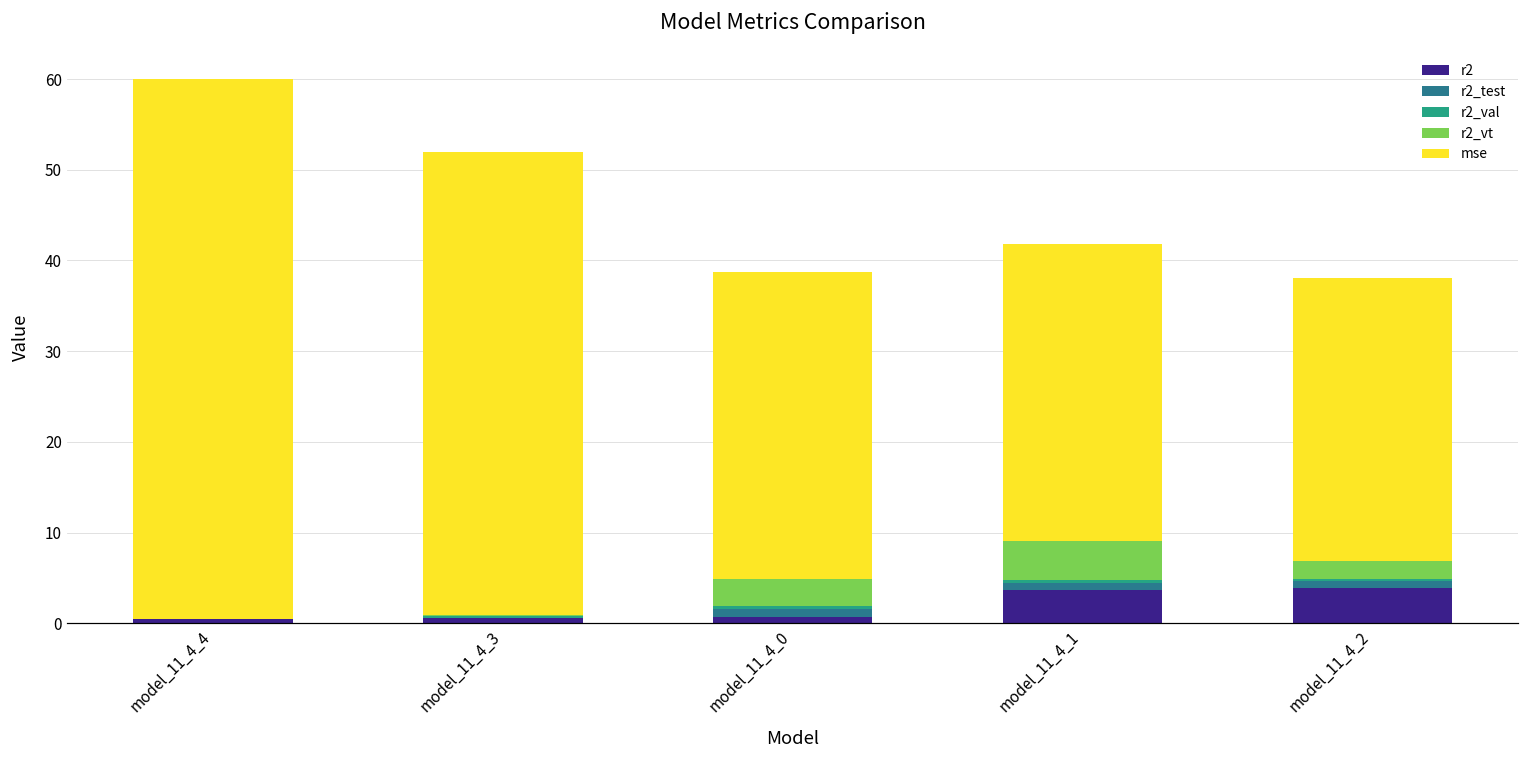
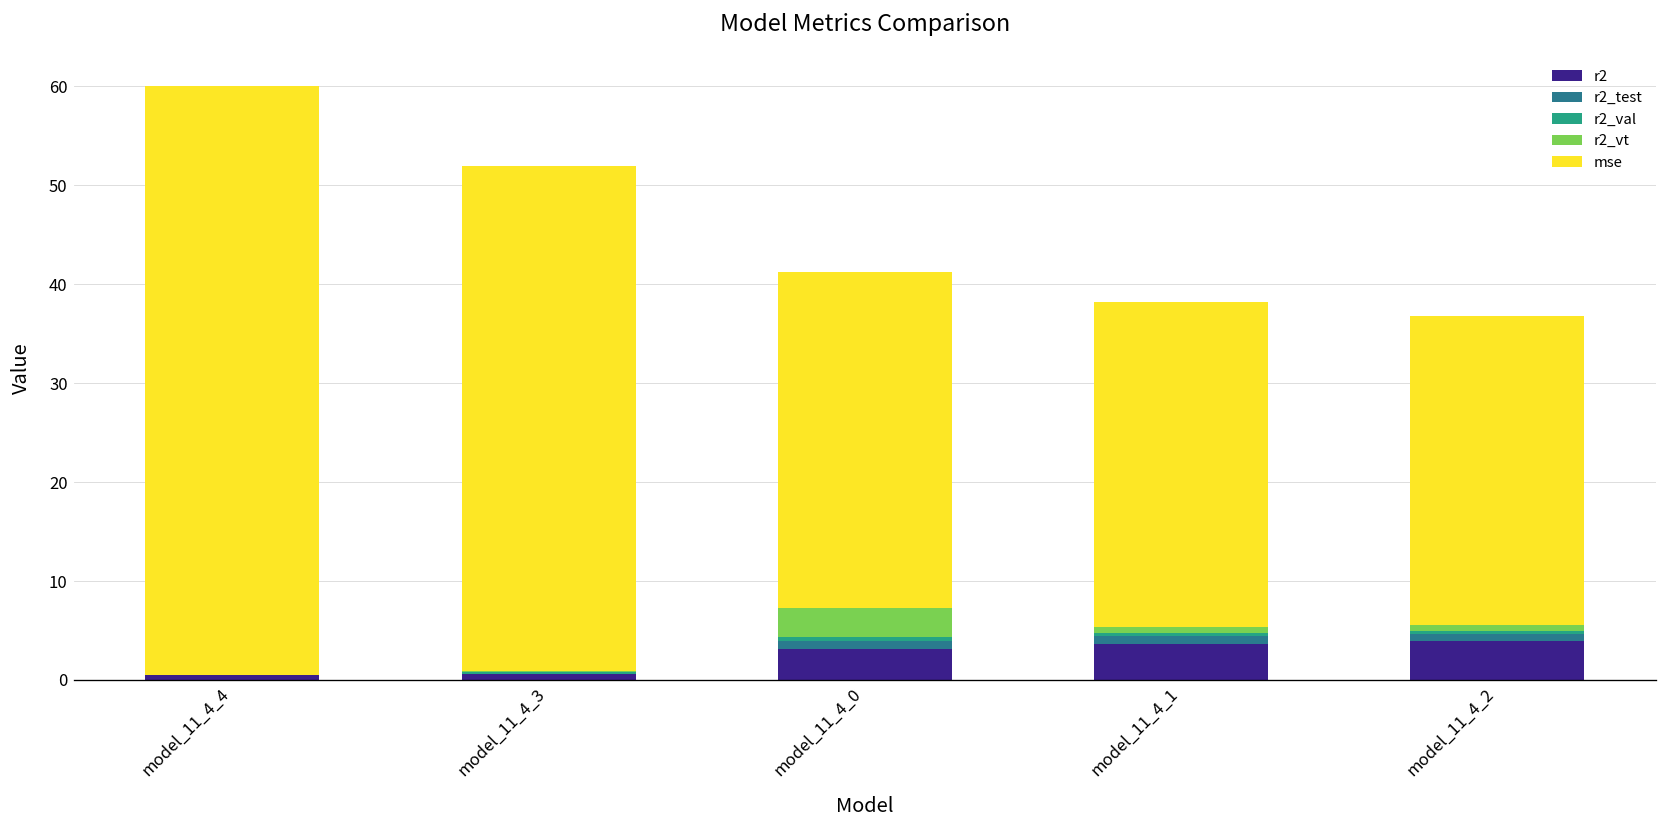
r2, model_11_4_0: 1 -> 3
r2_vt, model_11_4_1: 4 -> 1
r2_vt, model_11_4_2: 2 -> 1
